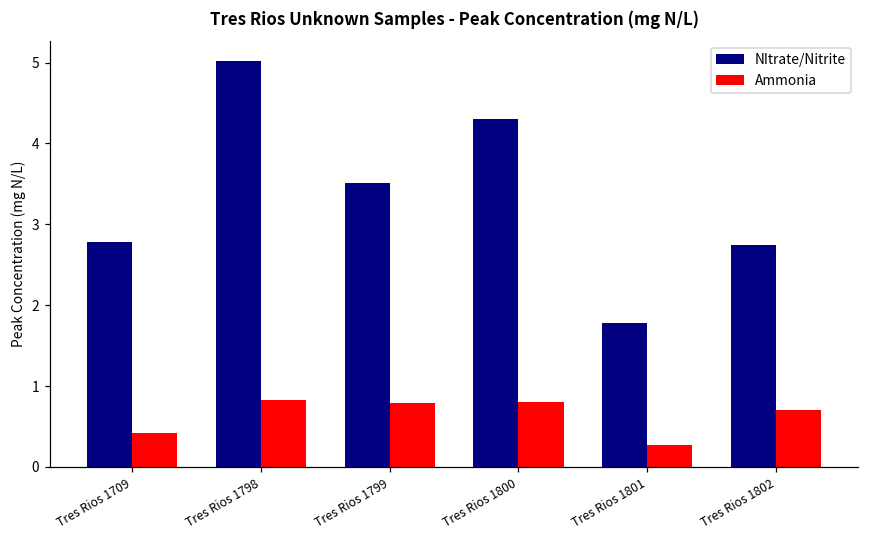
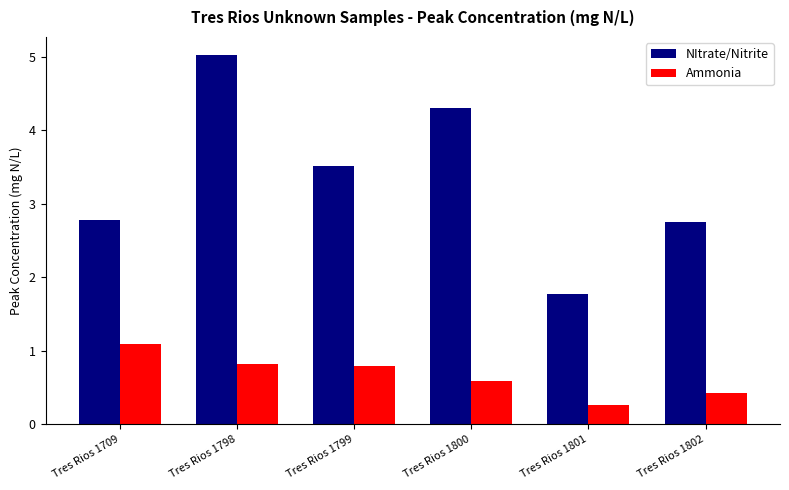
Ammonia, Tres Rios 1709: 0.4 -> 1.1
Ammonia, Tres Rios 1800: 0.8 -> 0.6
Ammonia, Tres Rios 1802: 0.7 -> 0.4
